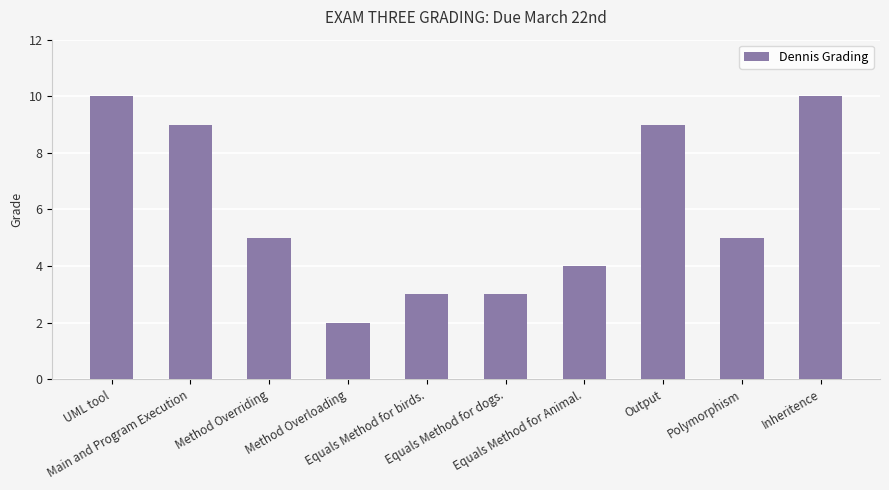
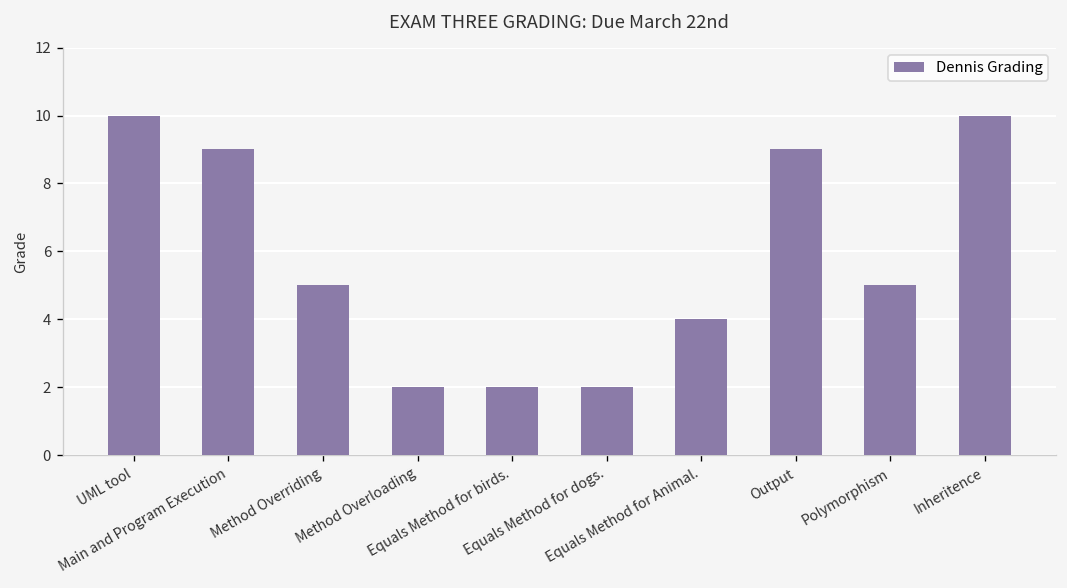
Equals Method for birds.: 3 -> 2
Equals Method for dogs.: 3 -> 2
